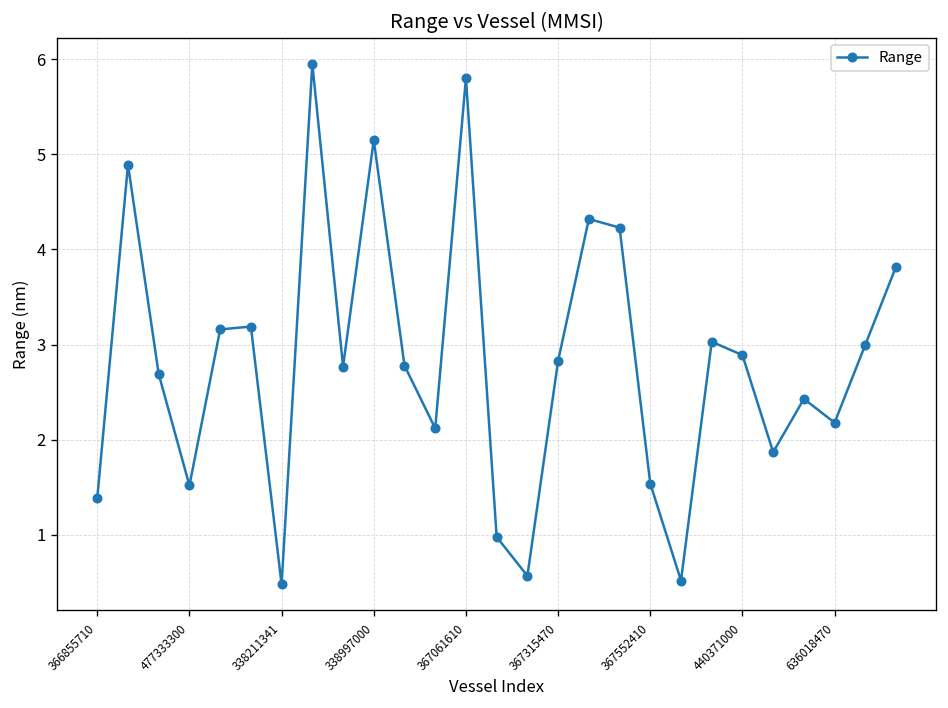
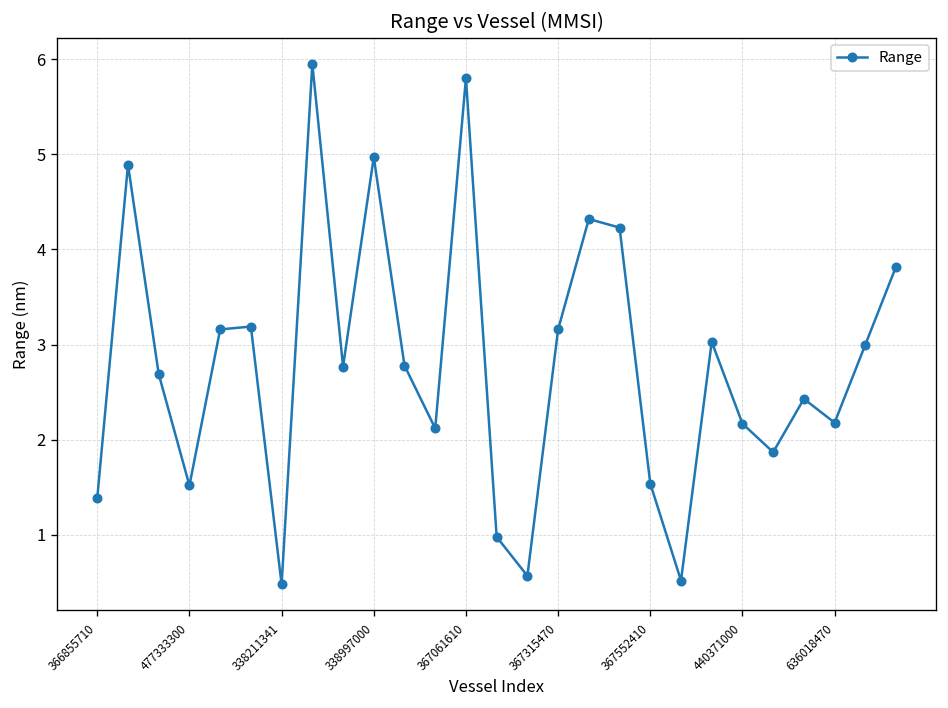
338997000: 5.2 -> 5.0
367315470: 2.8 -> 3.2
440371000: 2.9 -> 2.2
